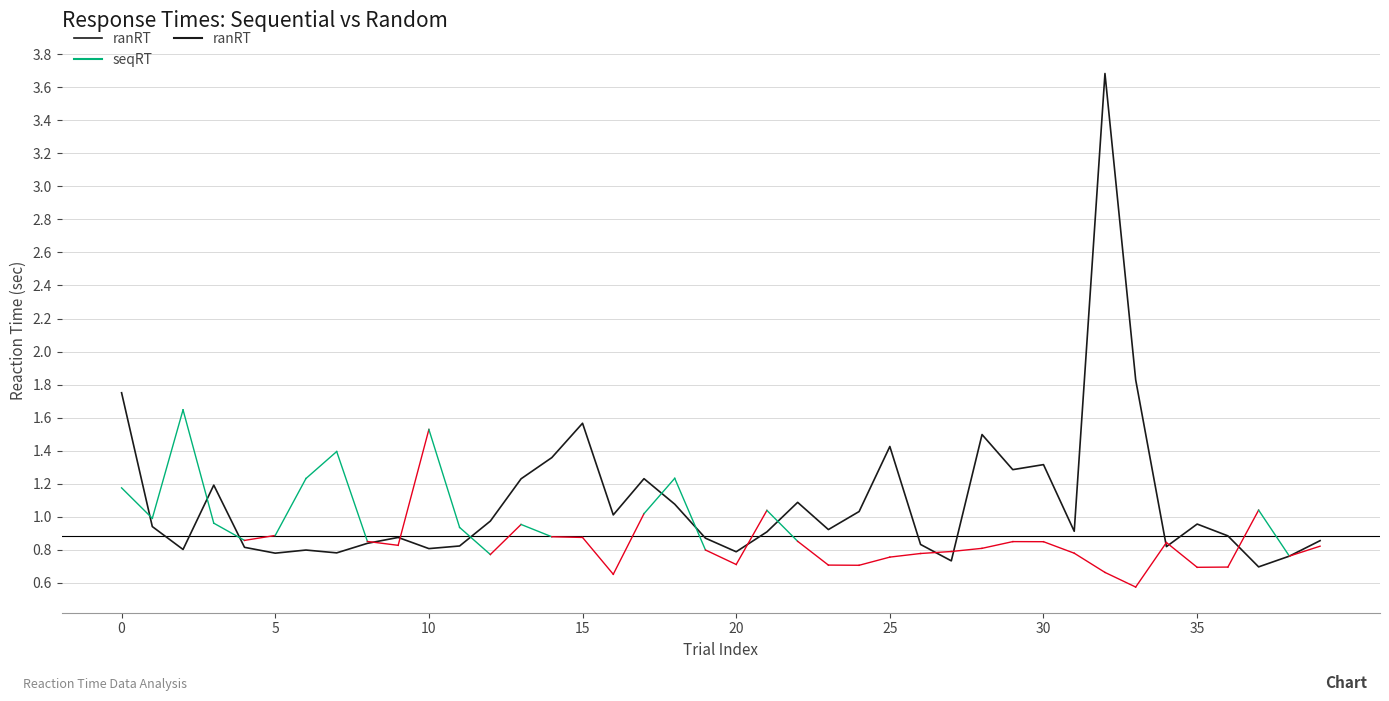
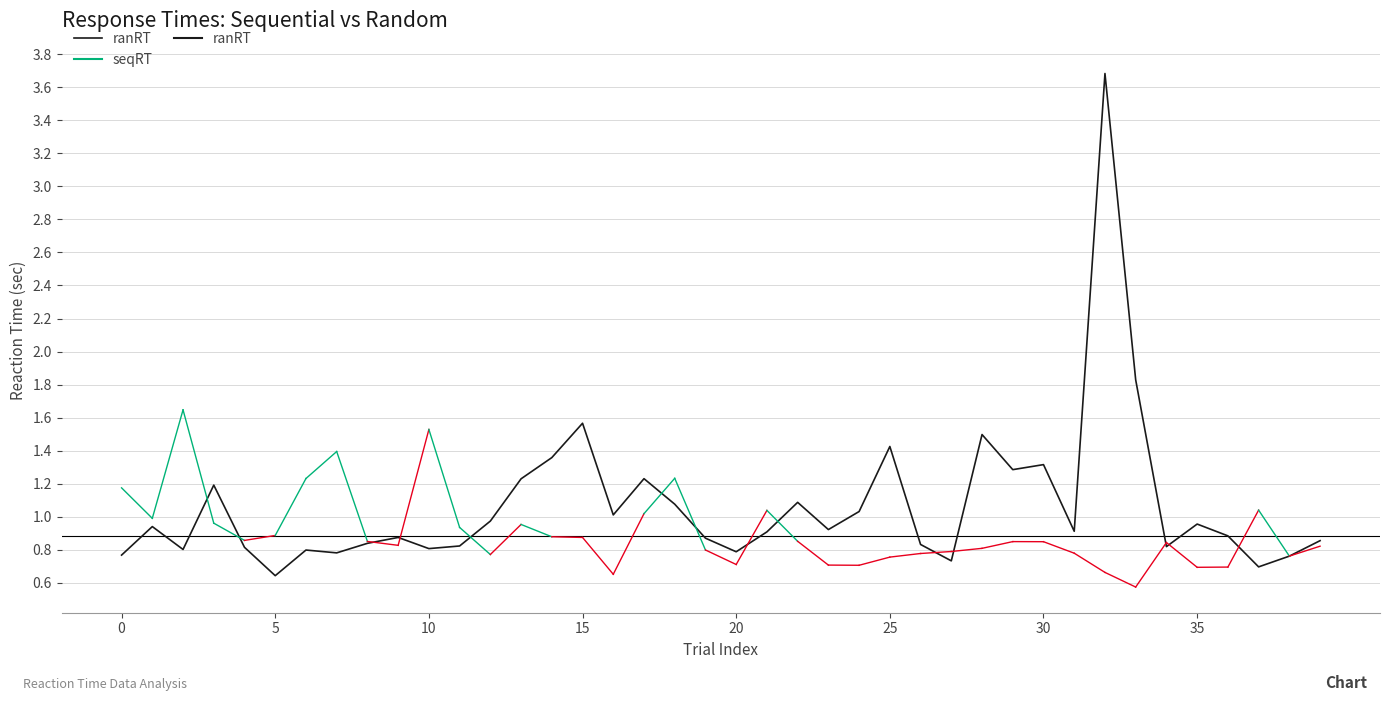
ranRT, 0: 1.75 -> 0.77
ranRT, 5: 0.78 -> 0.64
